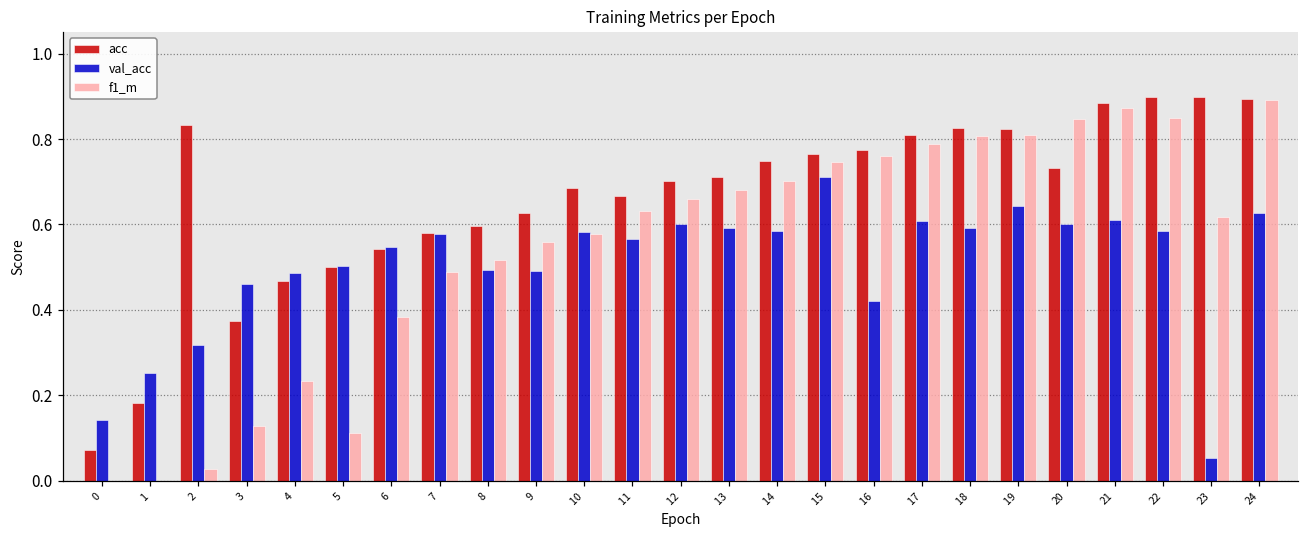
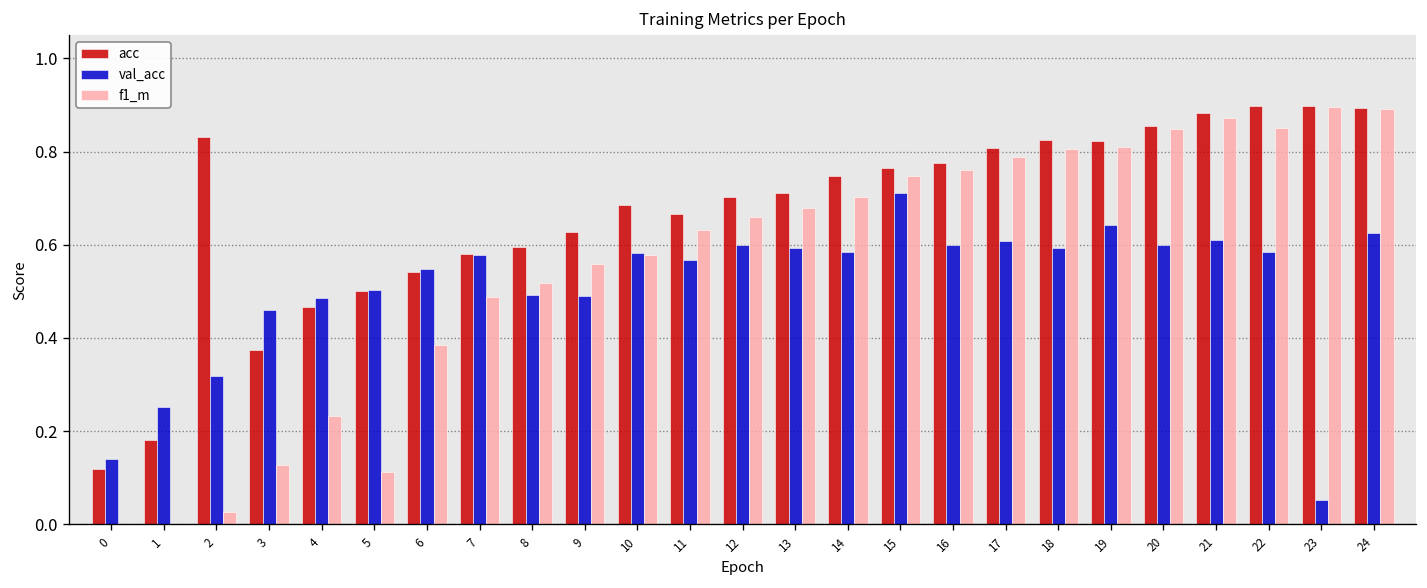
acc, 0: 0.07 -> 0.12
val_acc, 16: 0.42 -> 0.60
acc, 20: 0.73 -> 0.86
f1_m, 23: 0.62 -> 0.90
